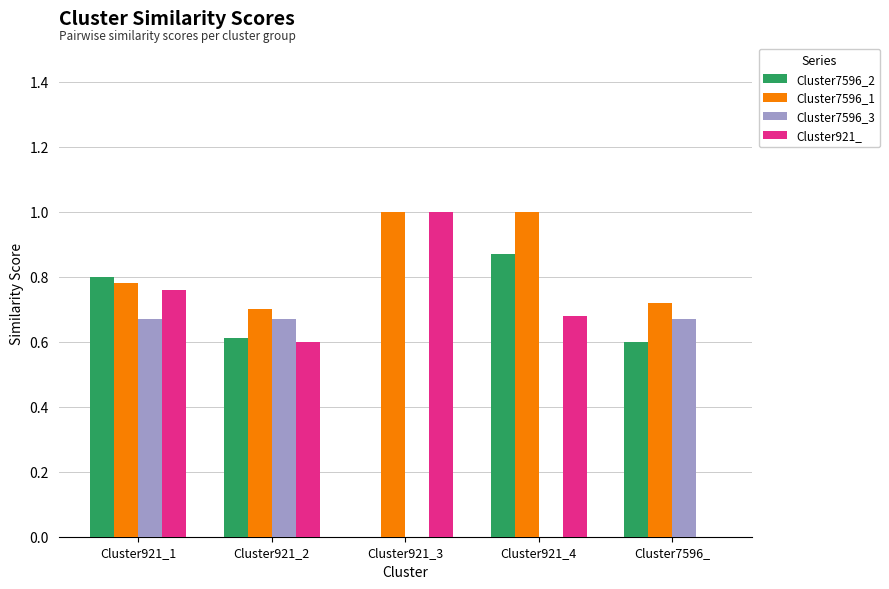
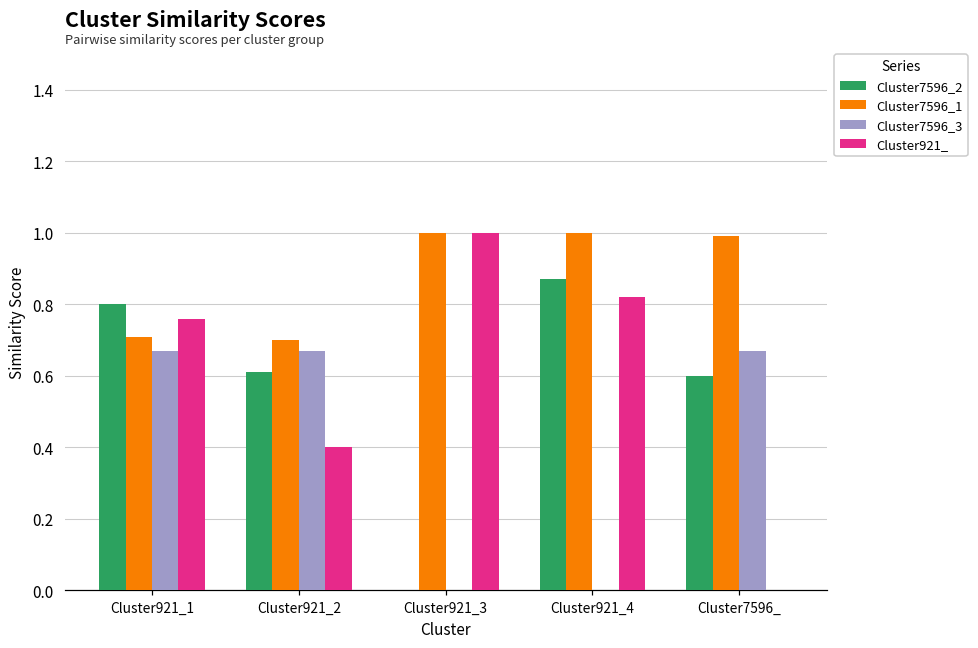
Cluster7596_1, Cluster921_1: 0.78 -> 0.71
Cluster921_, Cluster921_2: 0.6 -> 0.4
Cluster921_, Cluster921_4: 0.68 -> 0.82
Cluster7596_1, Cluster7596_: 0.72 -> 0.99
